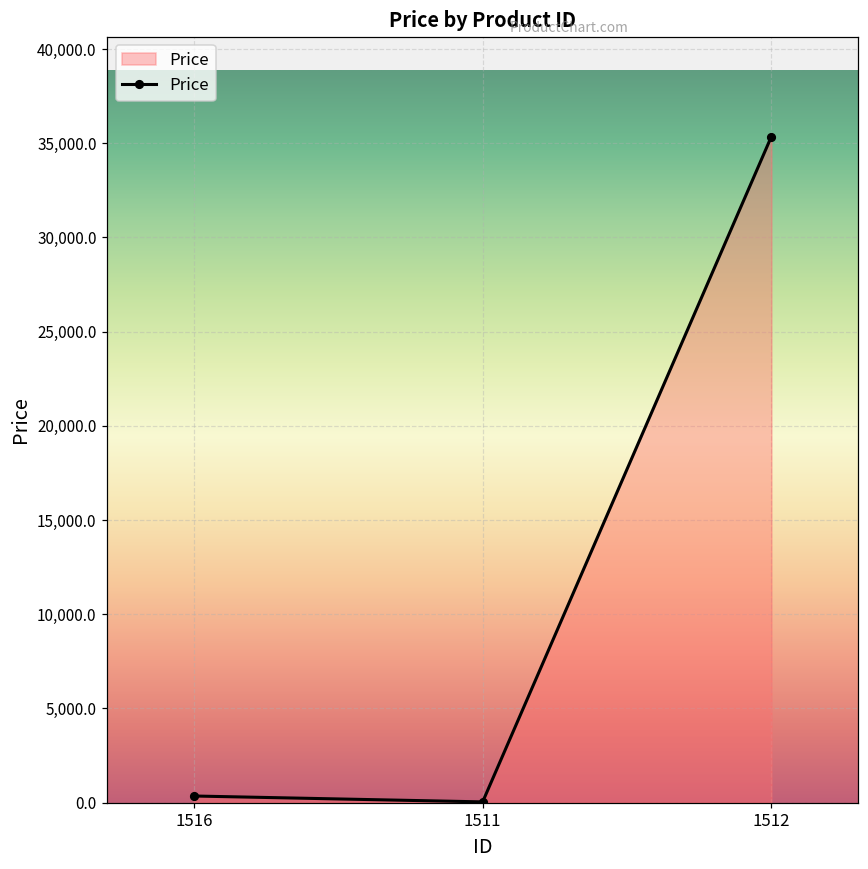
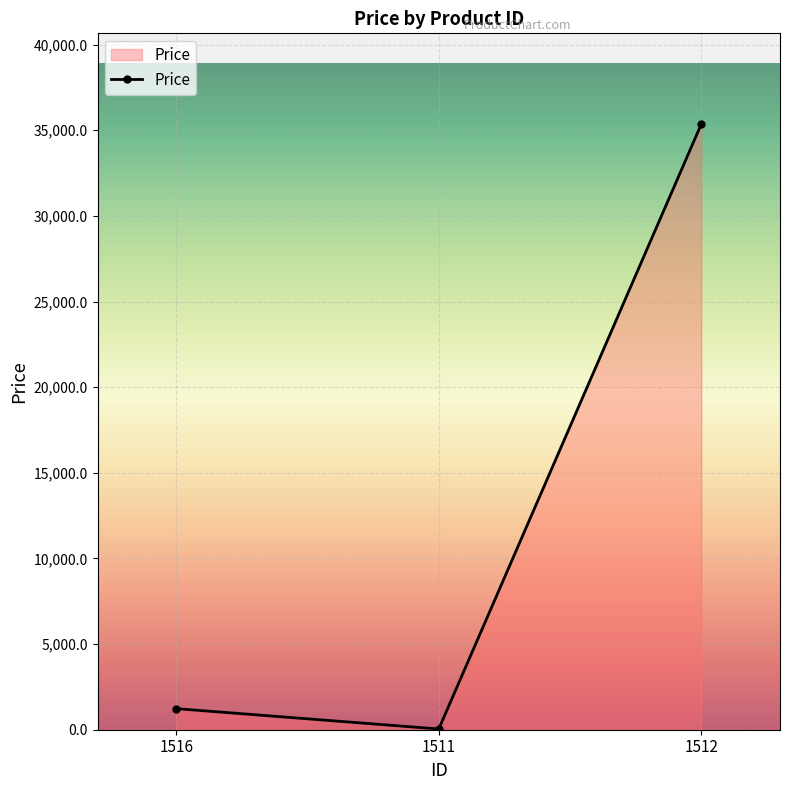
1516: 400 -> 1,200
